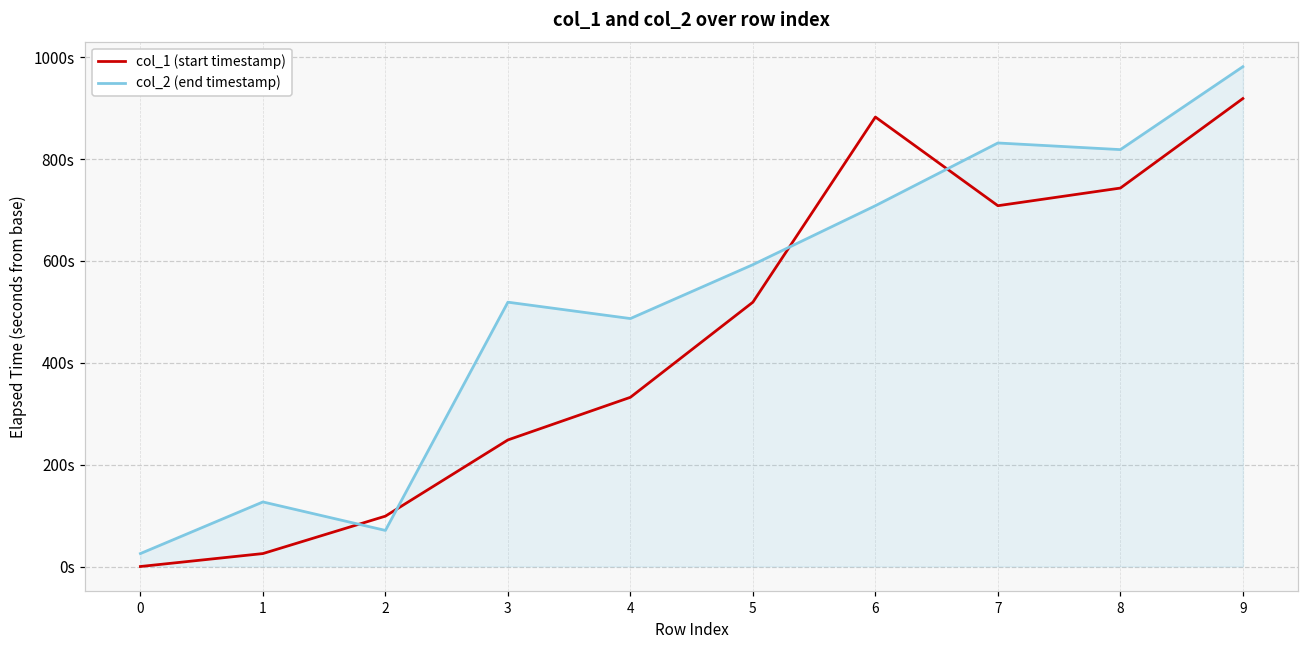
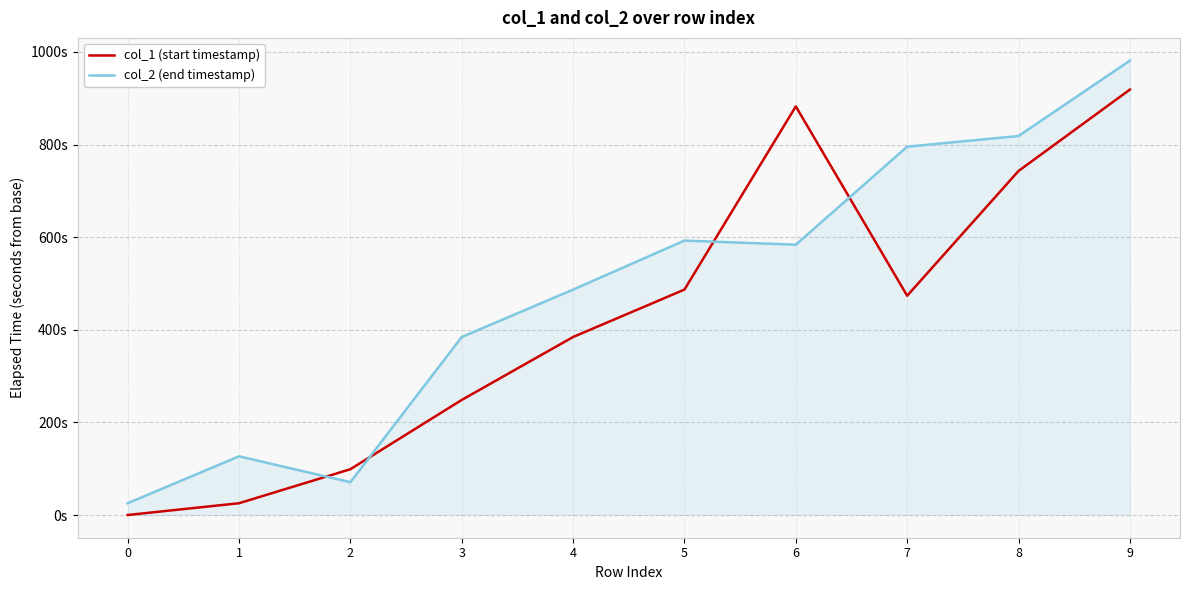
col_2 (end timestamp), 3: 520s -> 380s
col_1 (start timestamp), 4: 330s -> 380s
col_1 (start timestamp), 5: 520s -> 490s
col_2 (end timestamp), 6: 710s -> 580s
col_1 (start timestamp), 7: 710s -> 470s
col_2 (end timestamp), 7: 830s -> 800s
